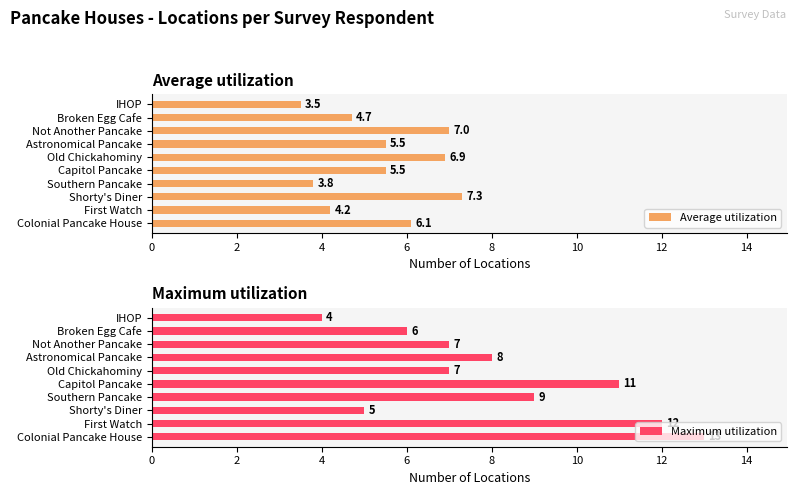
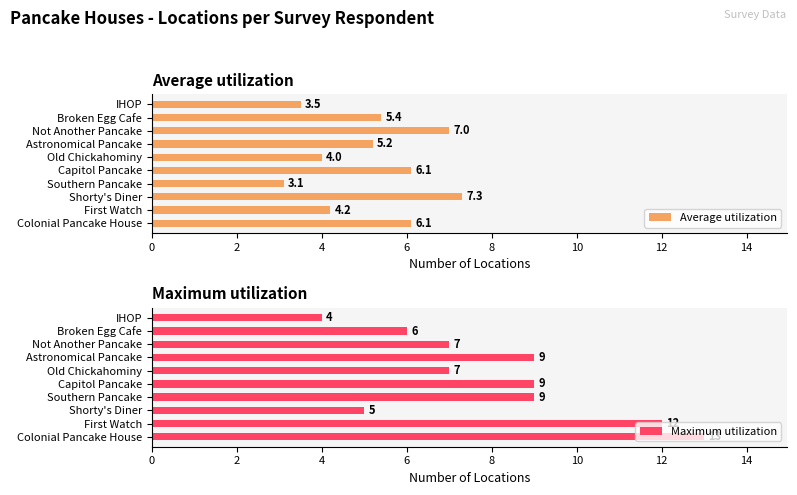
Average utilization, Broken Egg Cafe: 4.7 -> 5.4
Average utilization, Astronomical Pancake: 5.5 -> 5.2
Average utilization, Old Chickahominy: 6.9 -> 4.0
Average utilization, Capitol Pancake: 5.5 -> 6.1
Average utilization, Southern Pancake: 3.8 -> 3.1
Maximum utilization, Astronomical Pancake: 8 -> 9
Maximum utilization, Capitol Pancake: 11 -> 9
